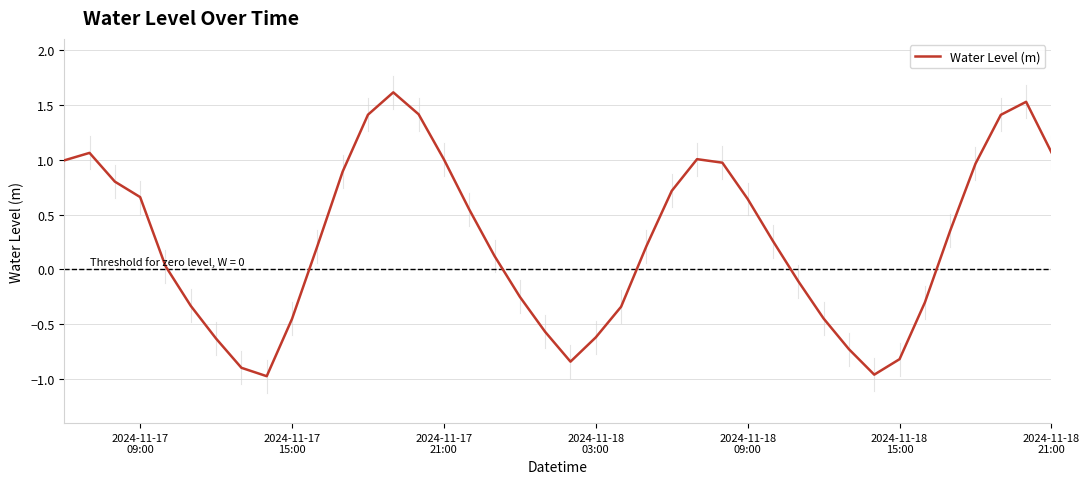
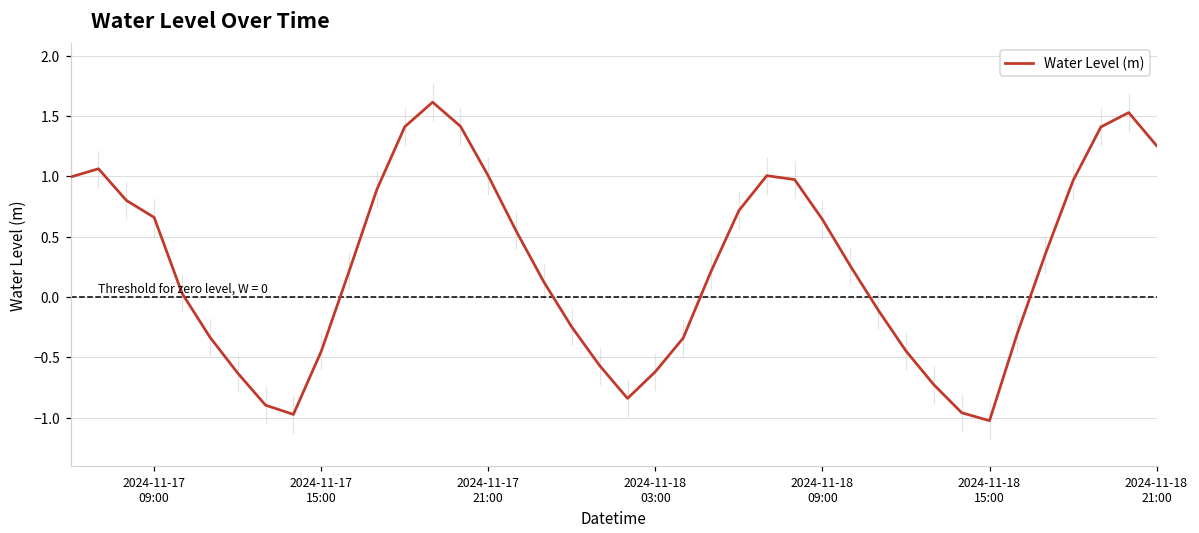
Water Level (m), 2024-11-18 15:00: -0.82 -> -1.02
Water Level (m), 2024-11-18 21:00: 1.07 -> 1.25
